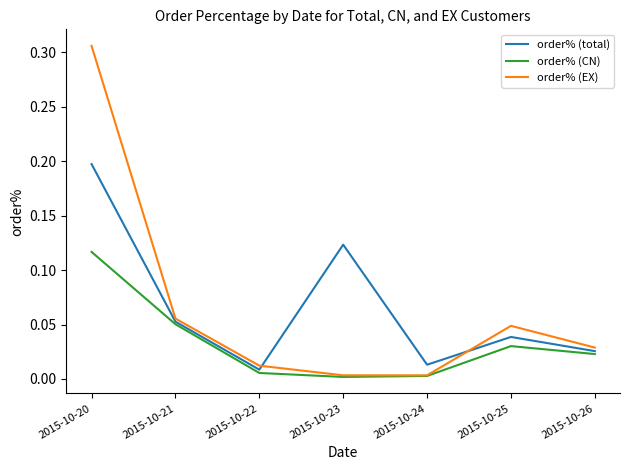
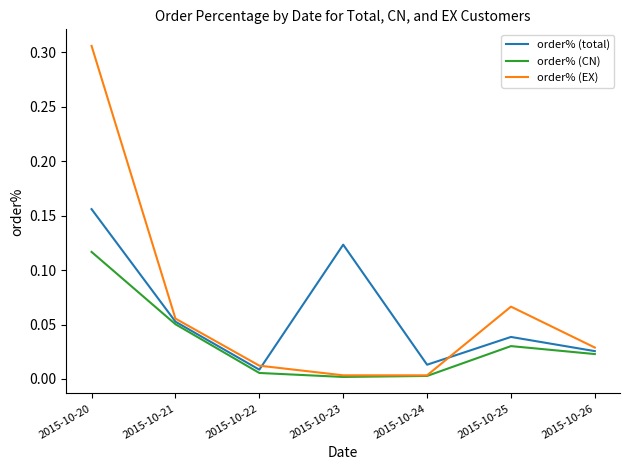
order% (total), 2015-10-20: 0.197 -> 0.156
order% (EX), 2015-10-25: 0.049 -> 0.066
